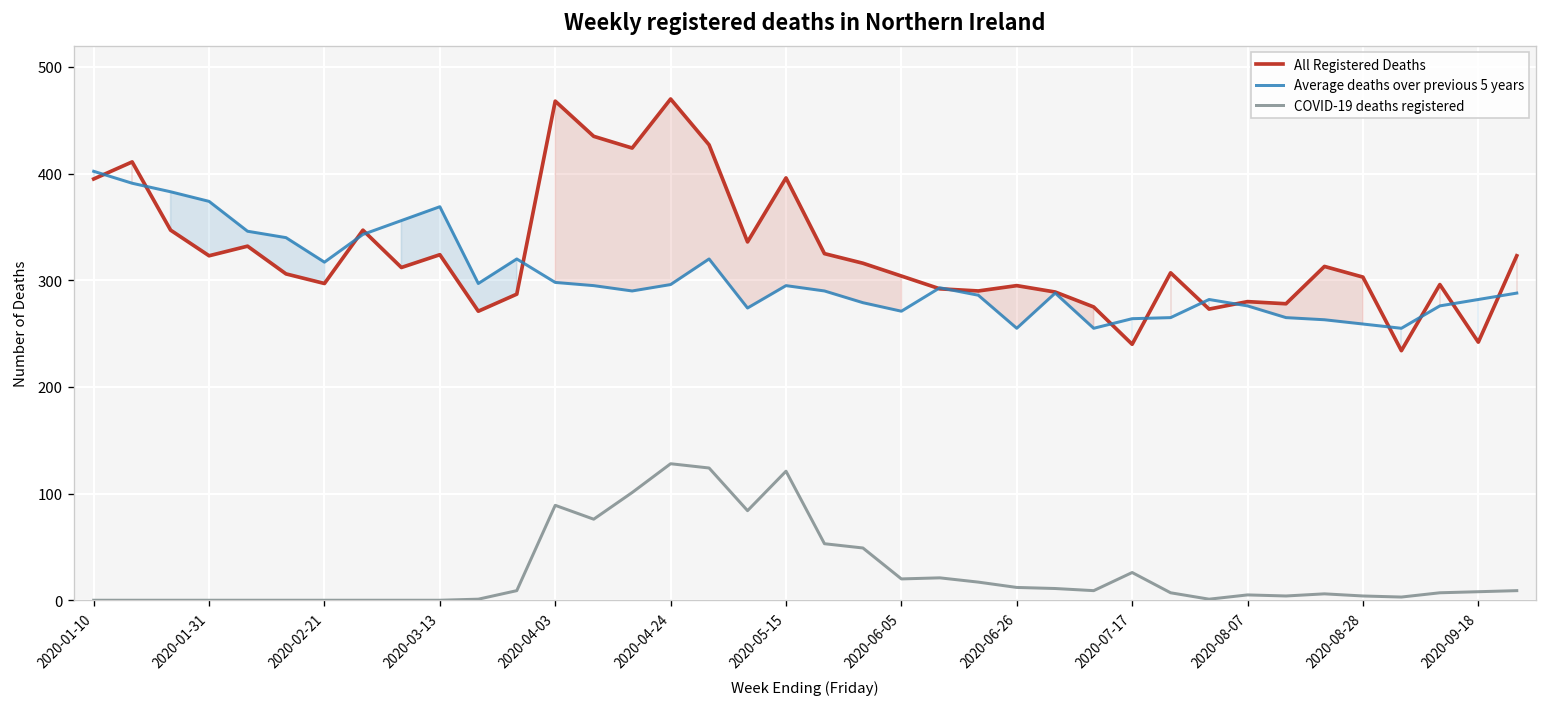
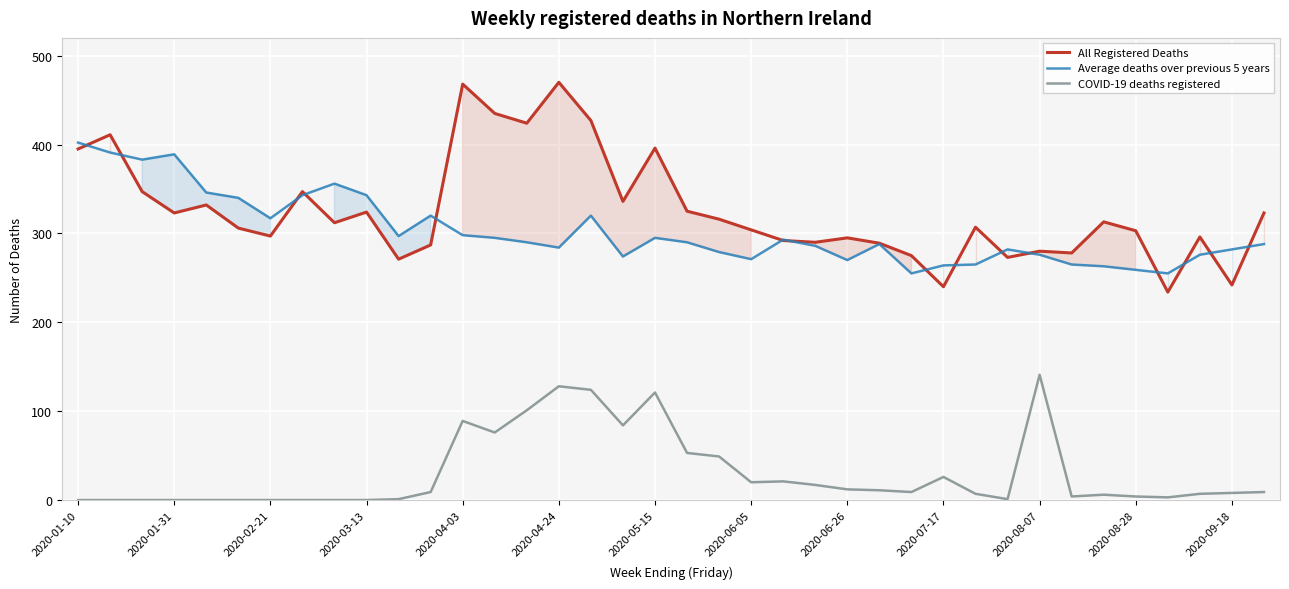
Average deaths over previous 5 years, 2020-01-31: 370 -> 390
Average deaths over previous 5 years, 2020-03-13: 370 -> 340
Average deaths over previous 5 years, 2020-04-24: 300 -> 280
Average deaths over previous 5 years, 2020-06-26: 260 -> 270
COVID-19 deaths registered, 2020-08-07: 10 -> 140
